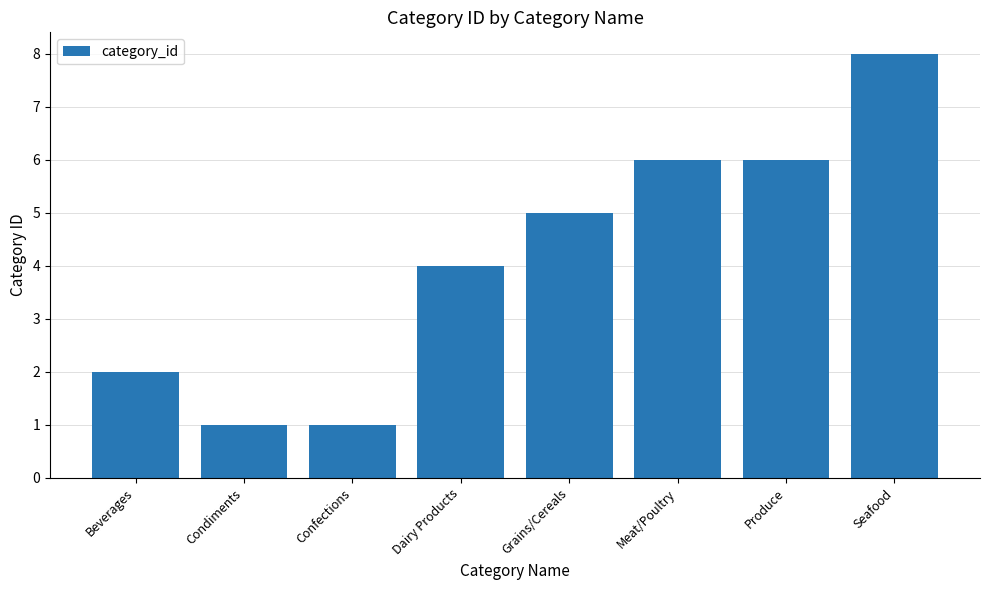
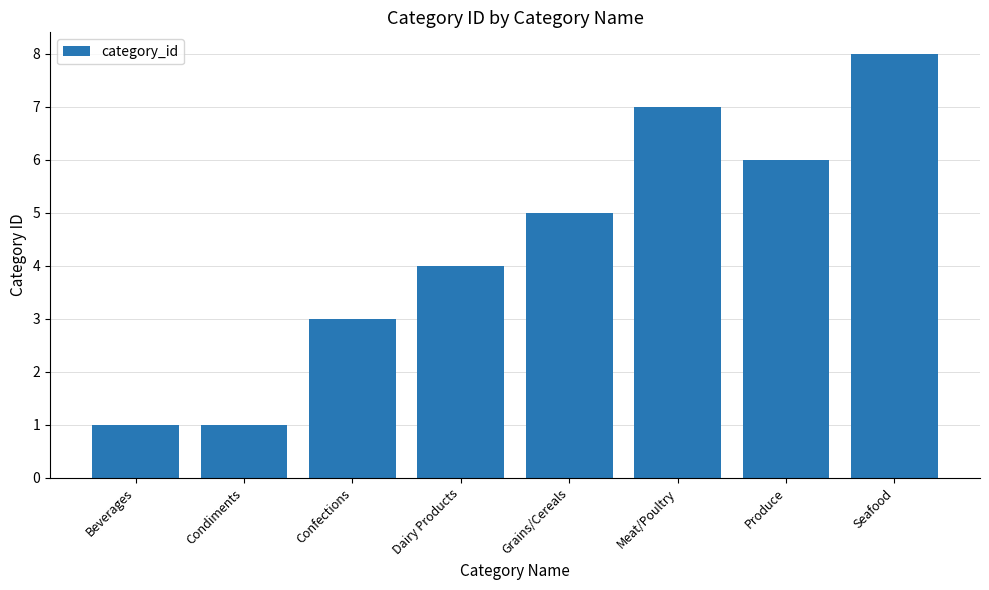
Beverages: 2 -> 1
Confections: 1 -> 3
Meat/Poultry: 6 -> 7
